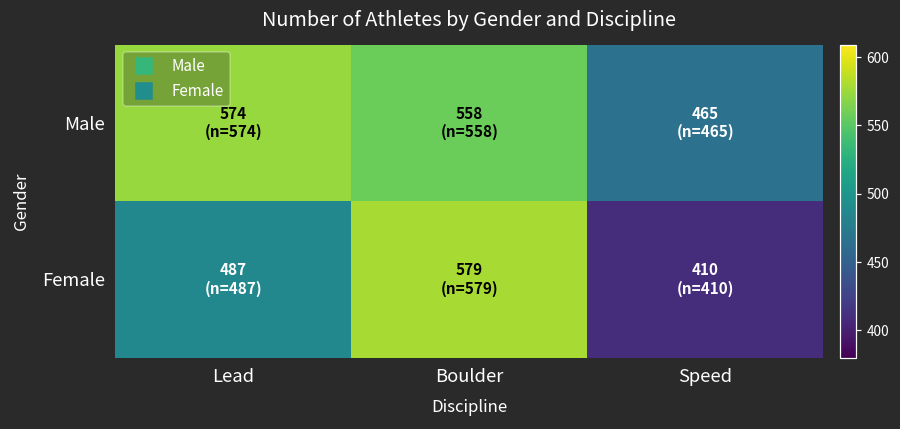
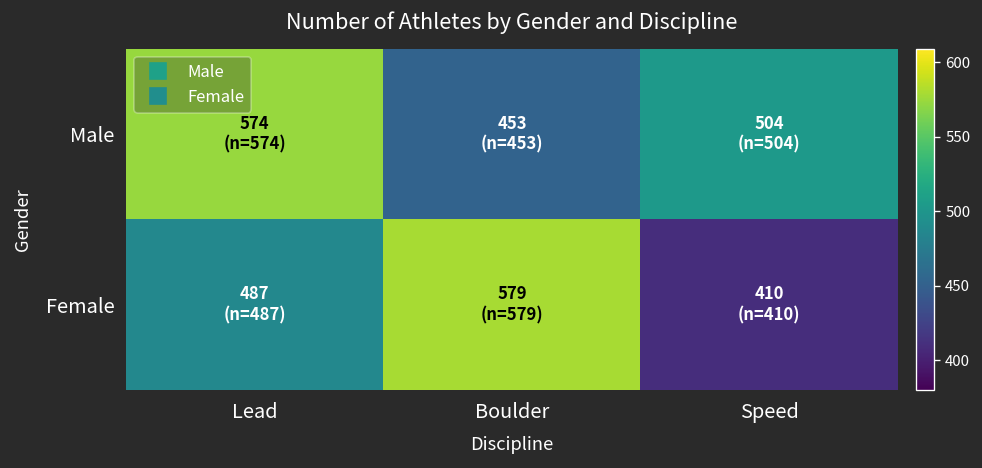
Male, Boulder: 558 (n=558) -> 453 (n=453)
Male, Speed: 465 (n=465) -> 504 (n=504)
